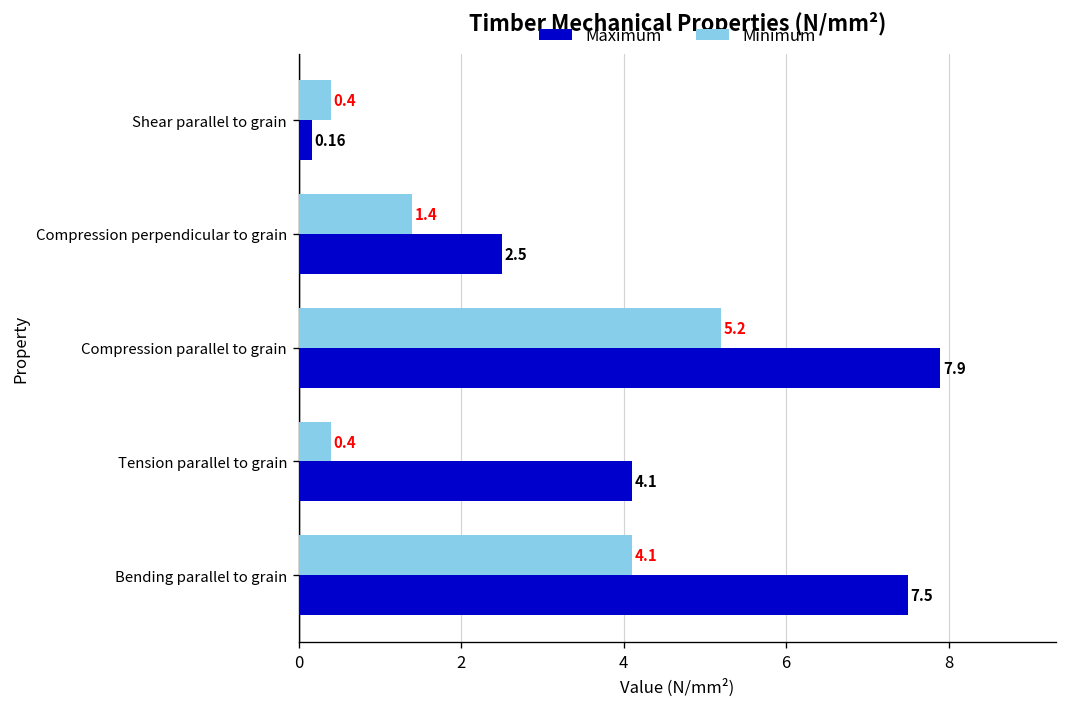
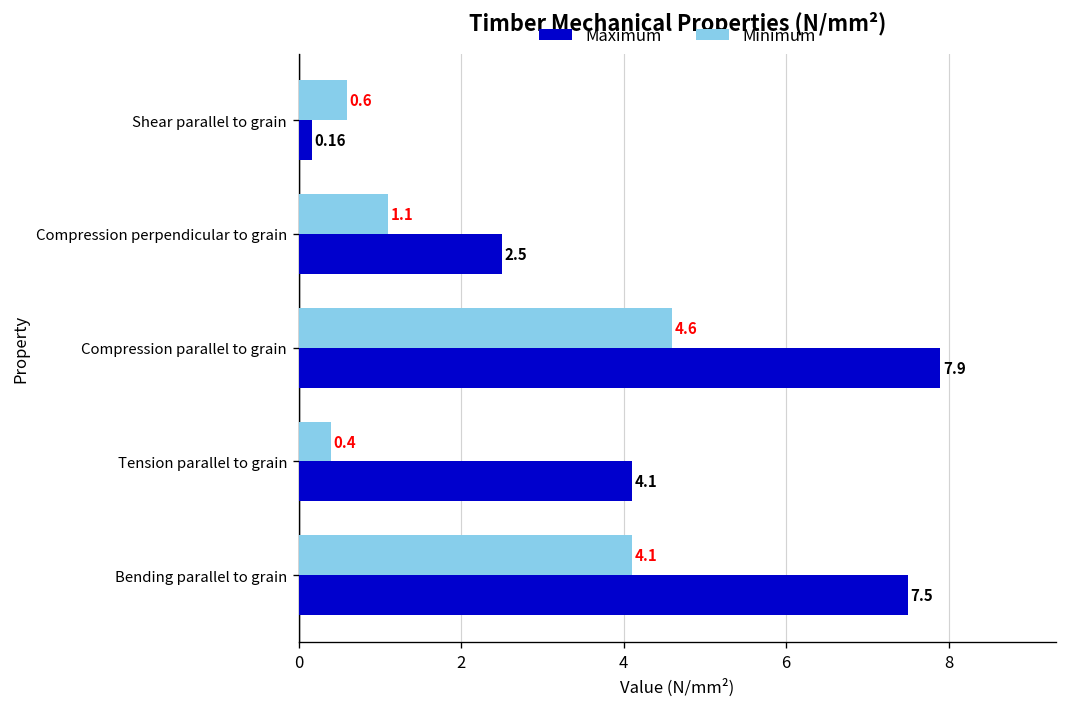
Minimum, Shear parallel to grain: 0.4 -> 0.6
Minimum, Compression perpendicular to grain: 1.4 -> 1.1
Minimum, Compression parallel to grain: 5.2 -> 4.6
